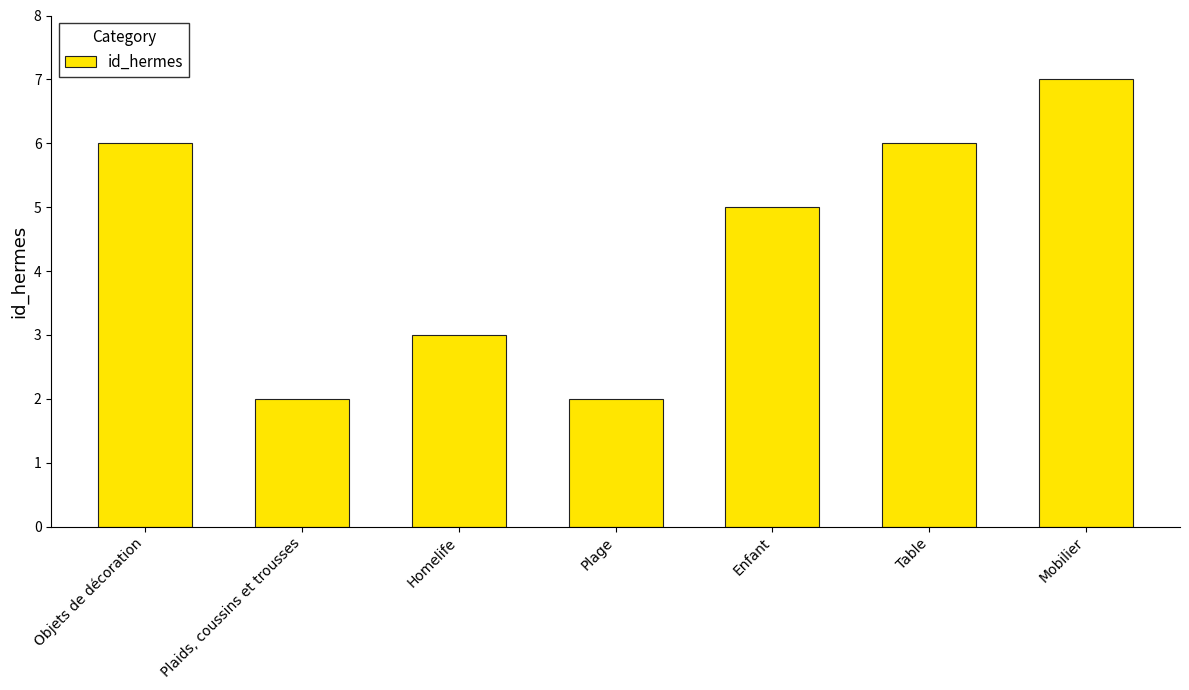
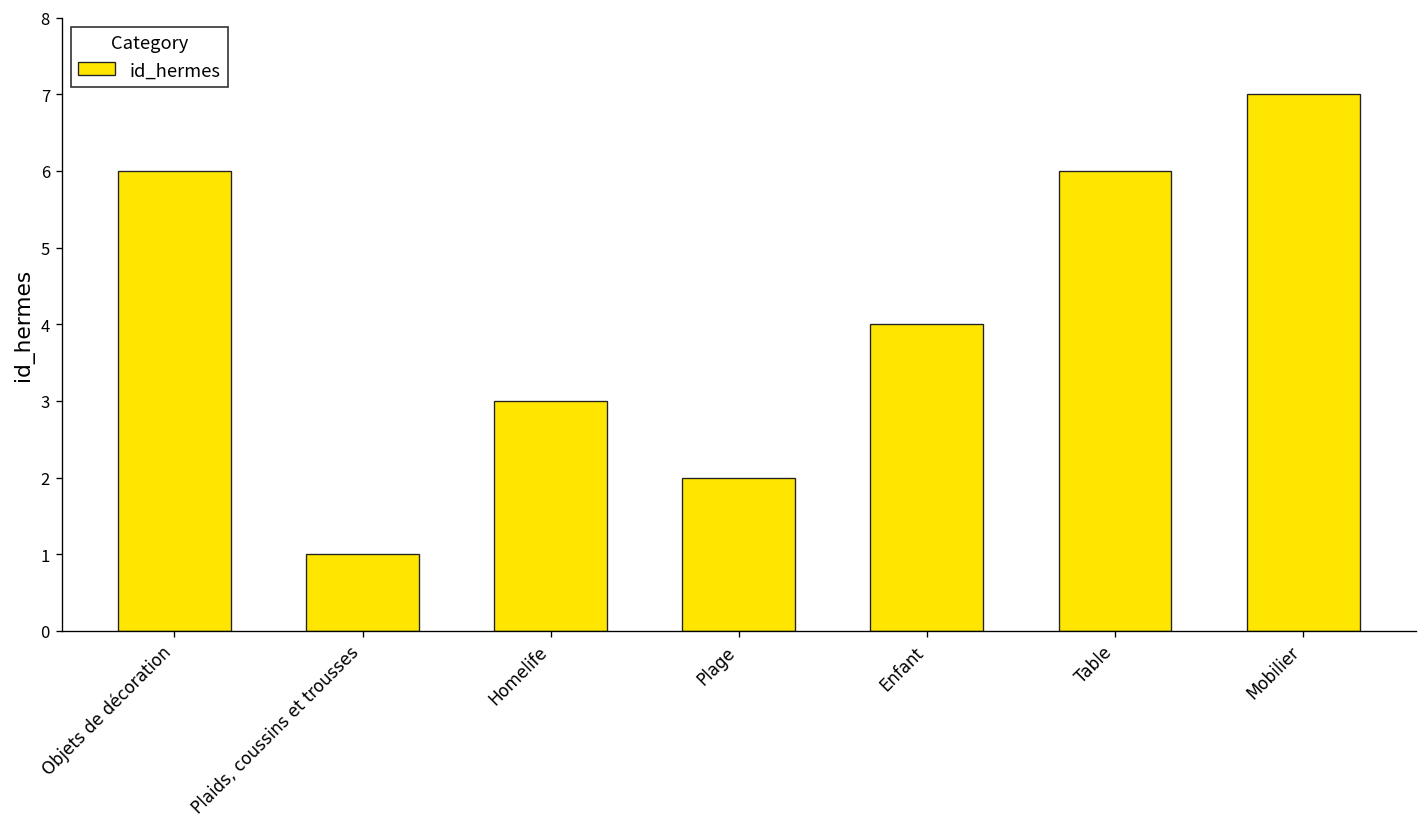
Plaids, coussins et trousses: 2 -> 1
Enfant: 5 -> 4
